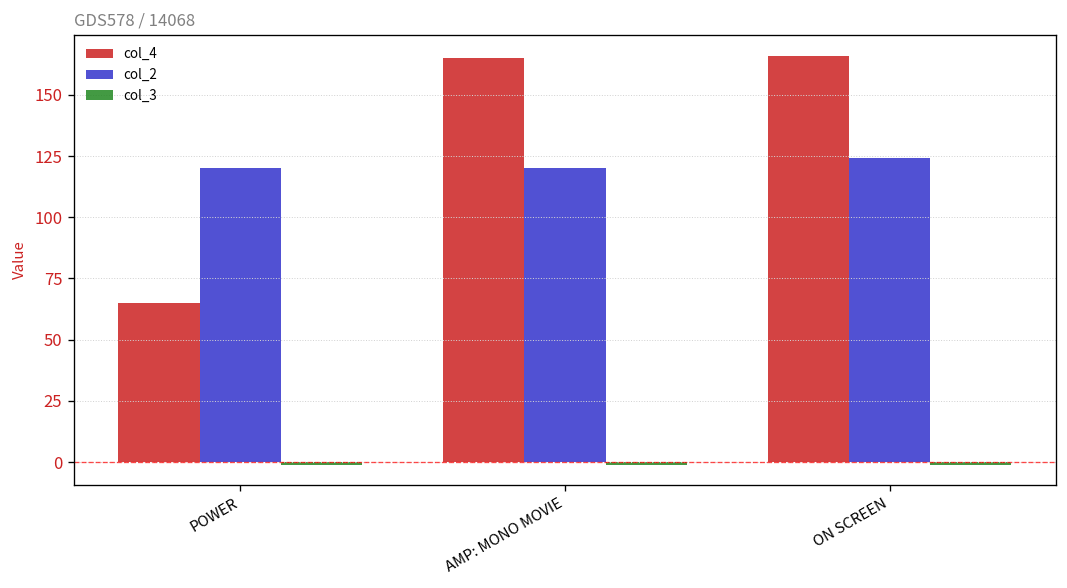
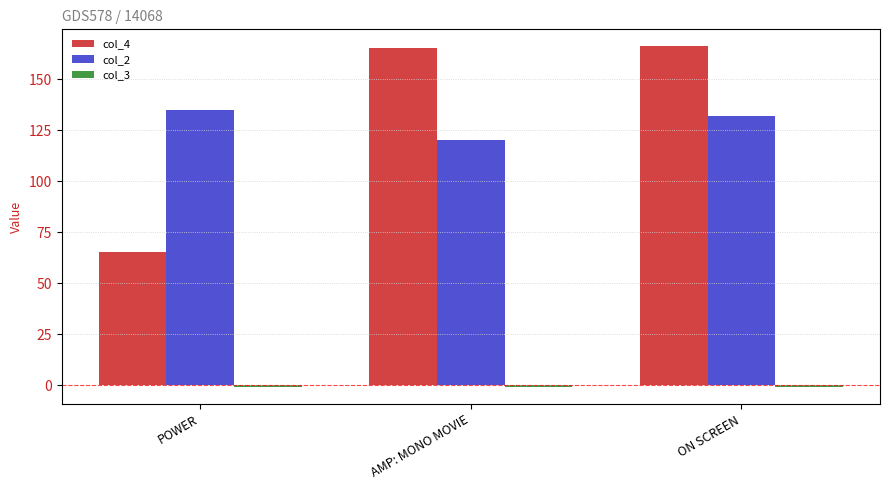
col_2, POWER: 120 -> 135
col_2, ON SCREEN: 124 -> 132
